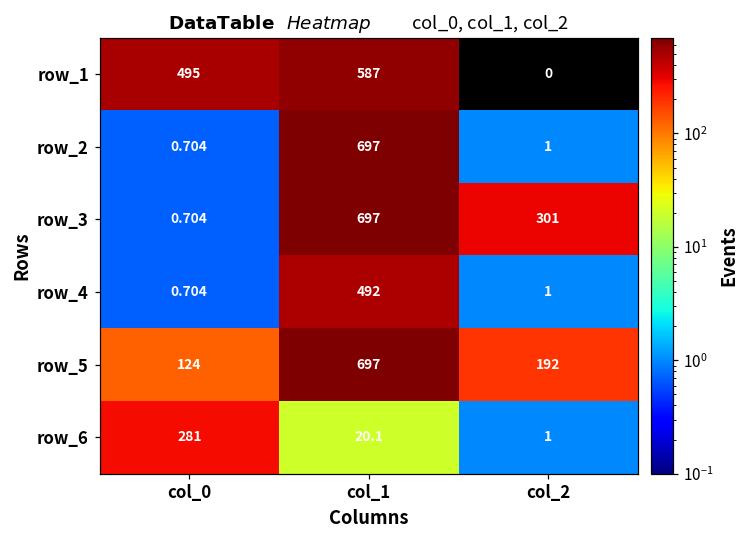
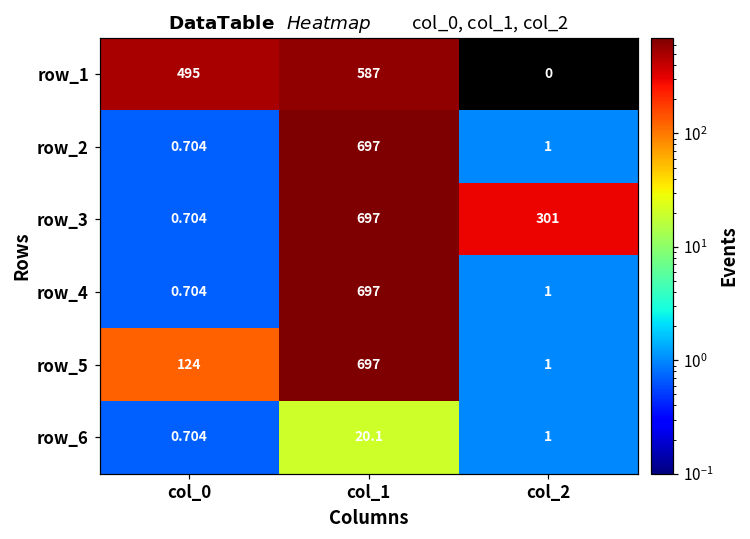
row_4, col_1: 492 -> 697
row_5, col_2: 192 -> 1
row_6, col_0: 281 -> 0.704
